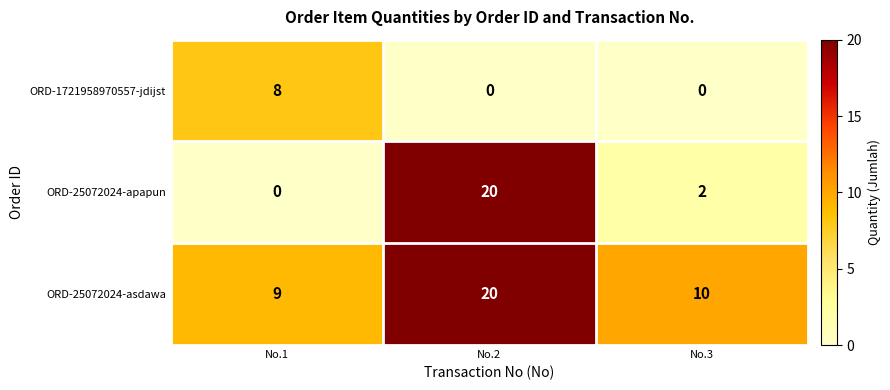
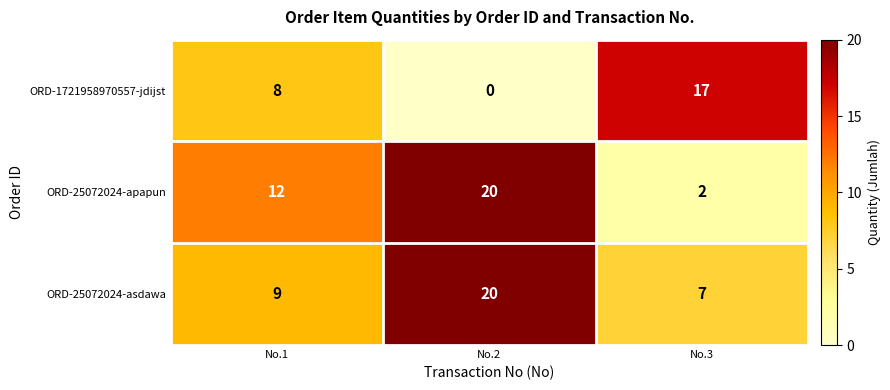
ORD-1721958970557-jdijst, No.3: 0 -> 17
ORD-25072024-apapun, No.1: 0 -> 12
ORD-25072024-asdawa, No.3: 10 -> 7
